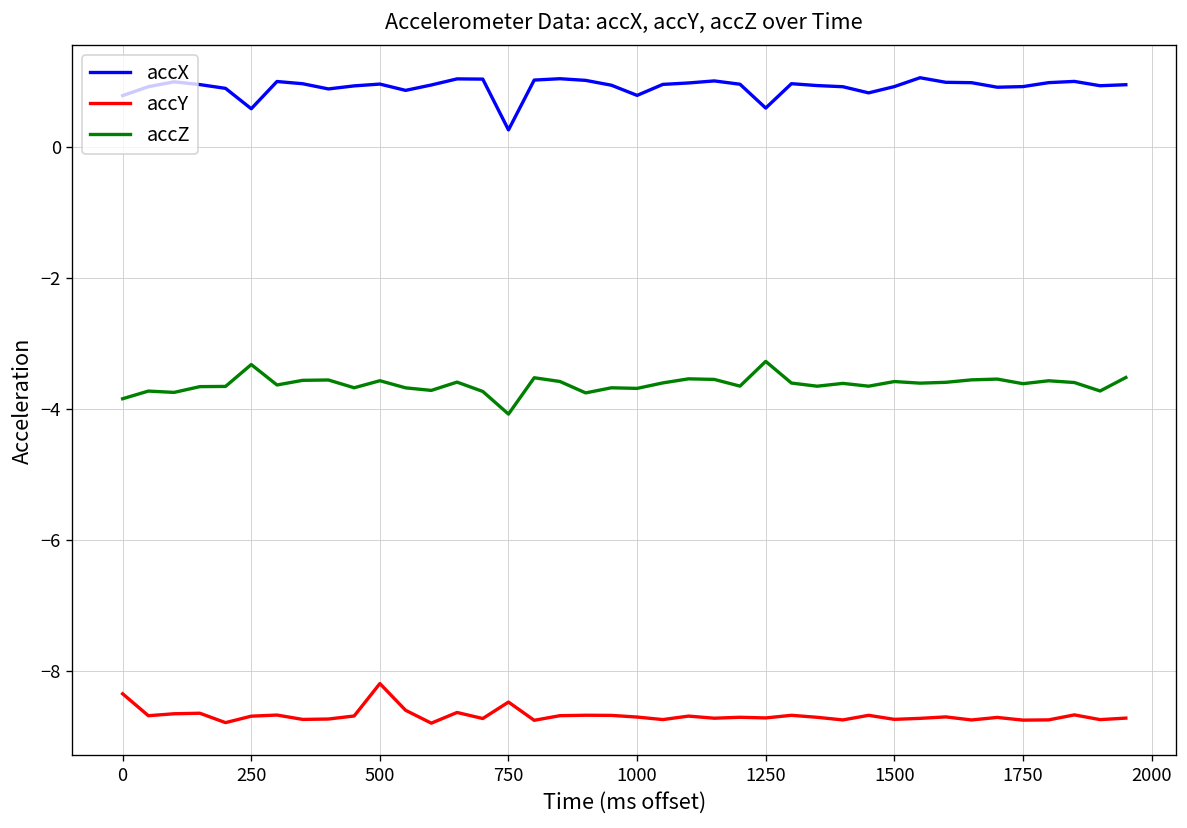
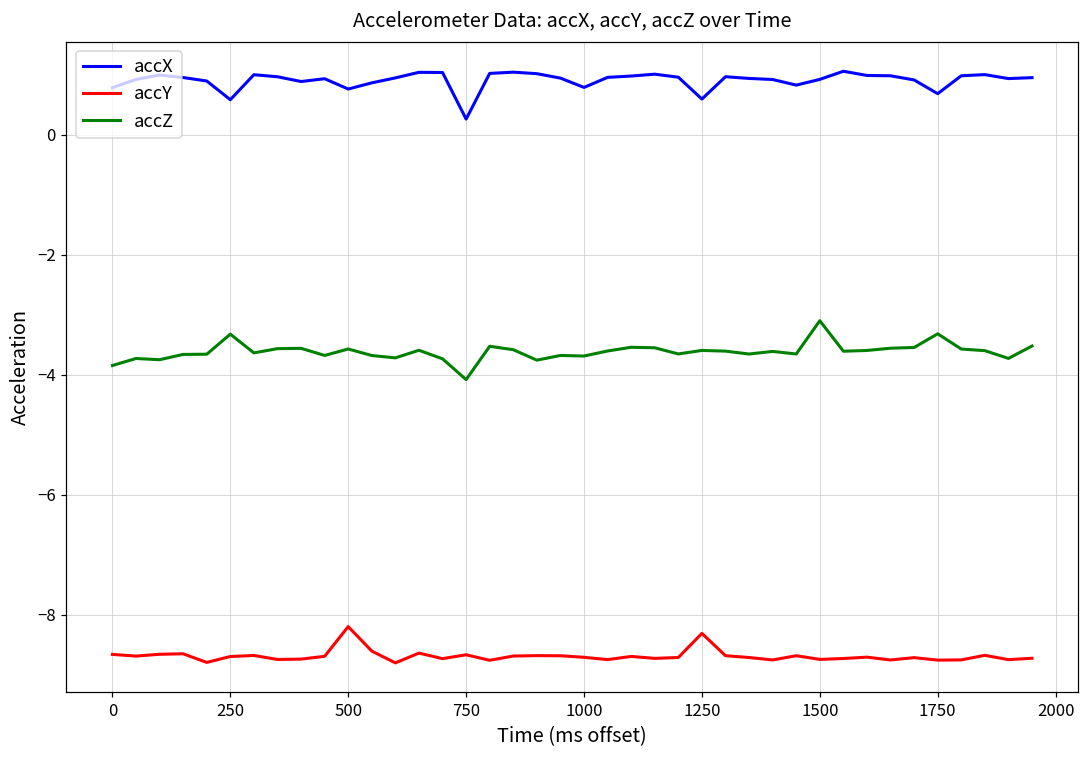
accY, 0: -8.4 -> -8.7
accX, 500: 1.0 -> 0.8
accY, 750: -8.5 -> -8.7
accY, 1250: -8.7 -> -8.3
accZ, 1250: -3.3 -> -3.6
accZ, 1500: -3.6 -> -3.1
accX, 1750: 0.9 -> 0.7
accZ, 1750: -3.6 -> -3.3
